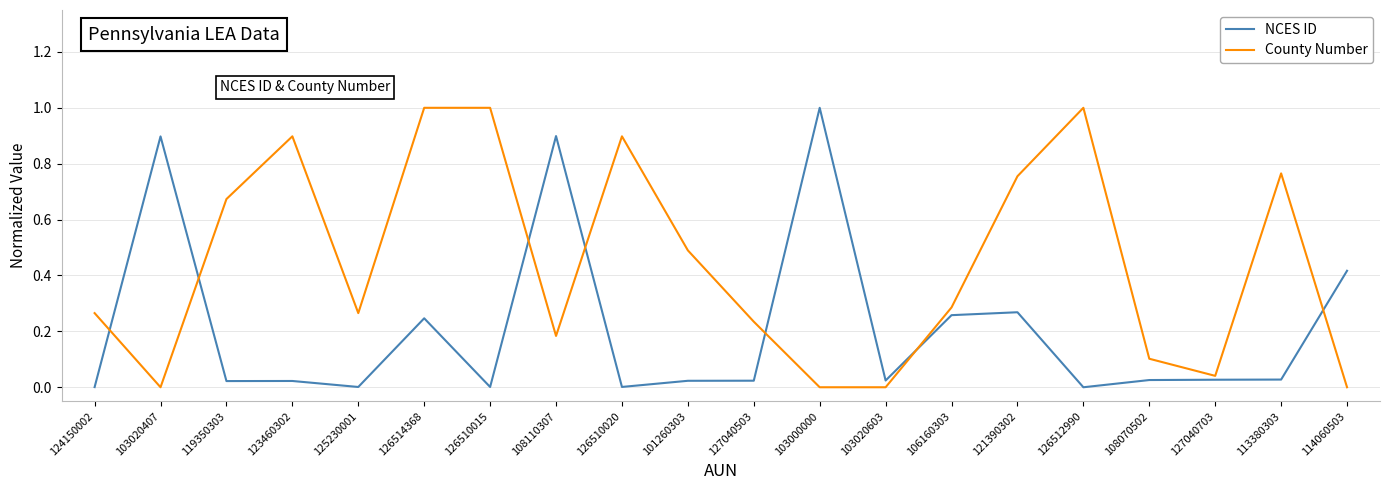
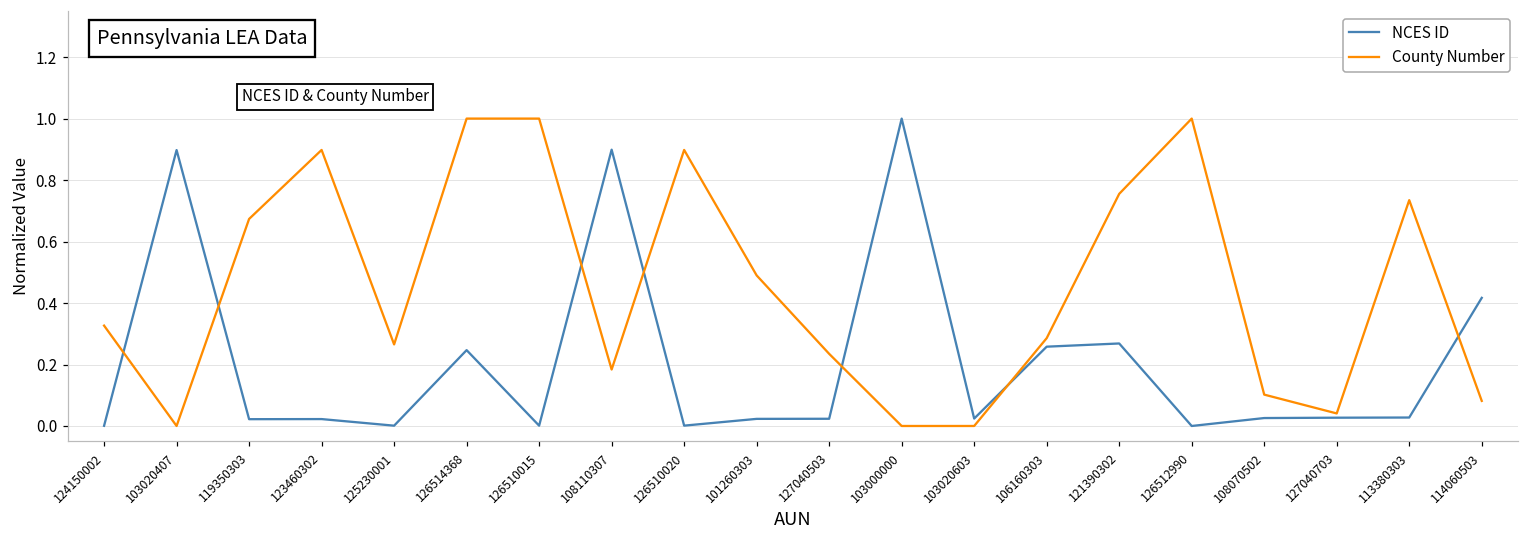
County Number, 124150002: 0.27 -> 0.33
County Number, 113380303: 0.77 -> 0.73
County Number, 114060503: 0.00 -> 0.08
